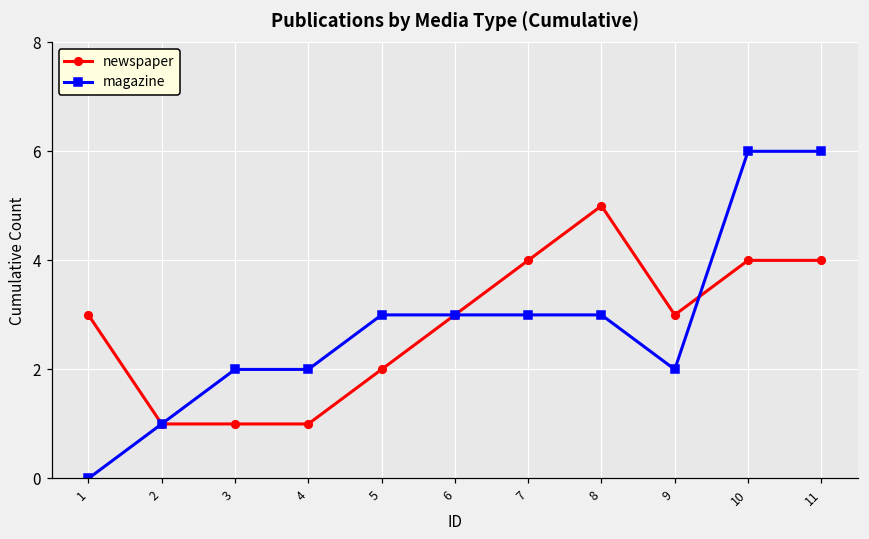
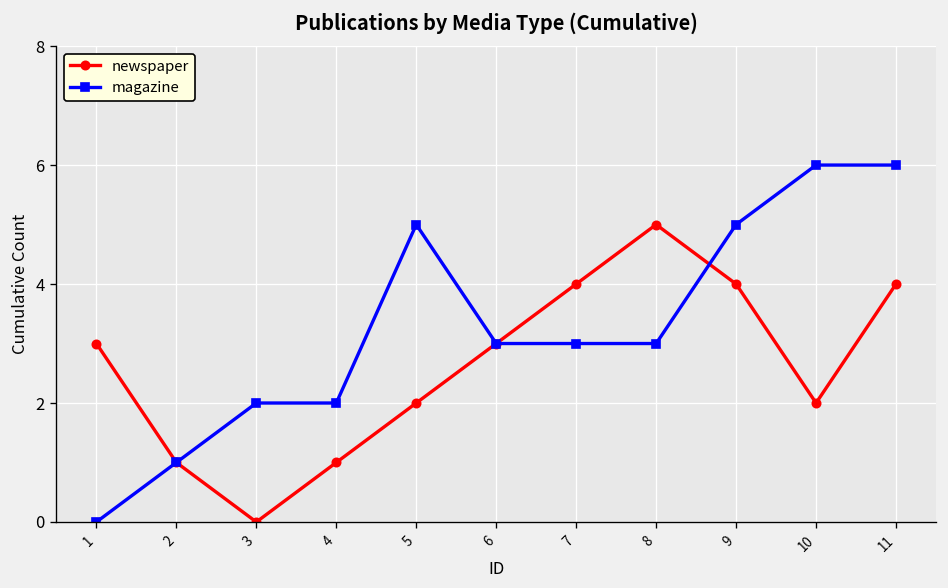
newspaper, 3: 1 -> 0
magazine, 5: 3 -> 5
newspaper, 9: 3 -> 4
magazine, 9: 2 -> 5
newspaper, 10: 4 -> 2
